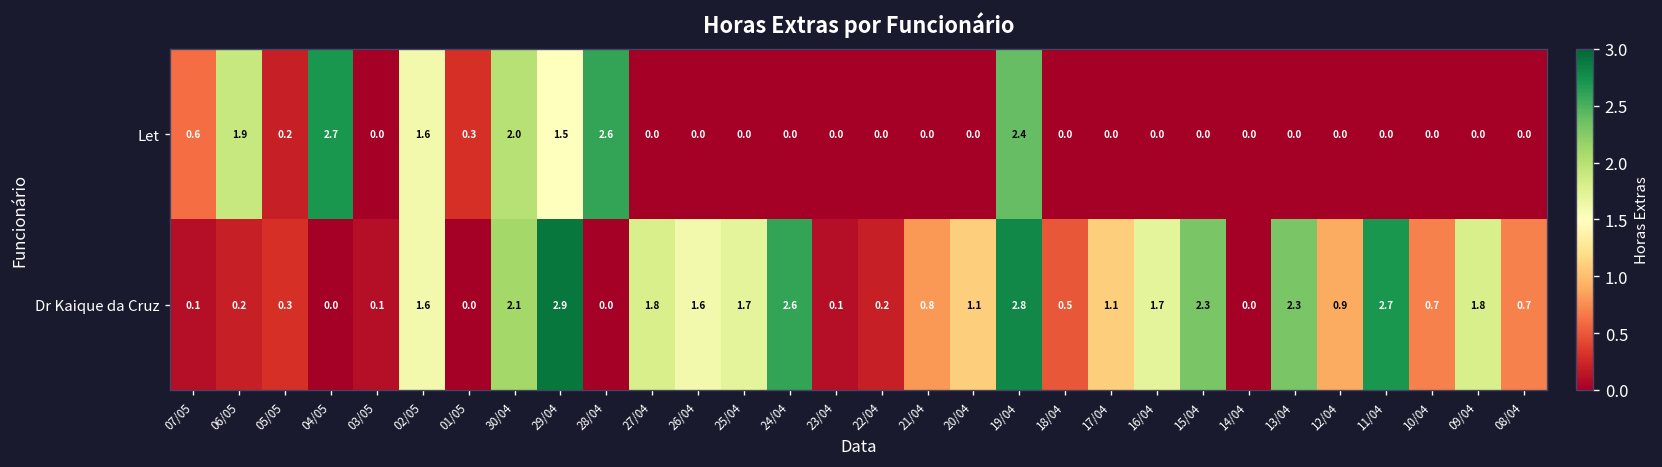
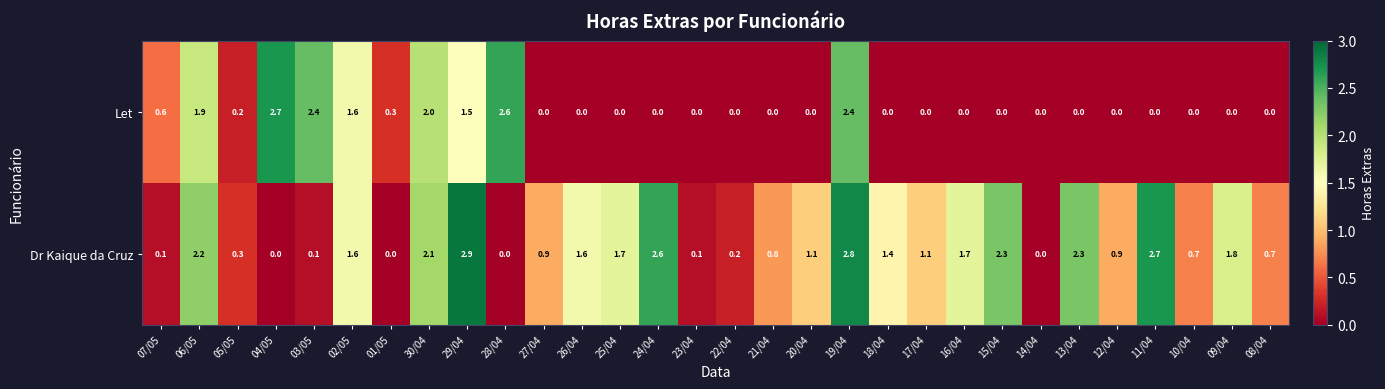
Let, 03/05: 0.0 -> 2.4
Dr Kaique da Cruz, 06/05: 0.2 -> 2.2
Dr Kaique da Cruz, 27/04: 1.8 -> 0.9
Dr Kaique da Cruz, 18/04: 0.5 -> 1.4
